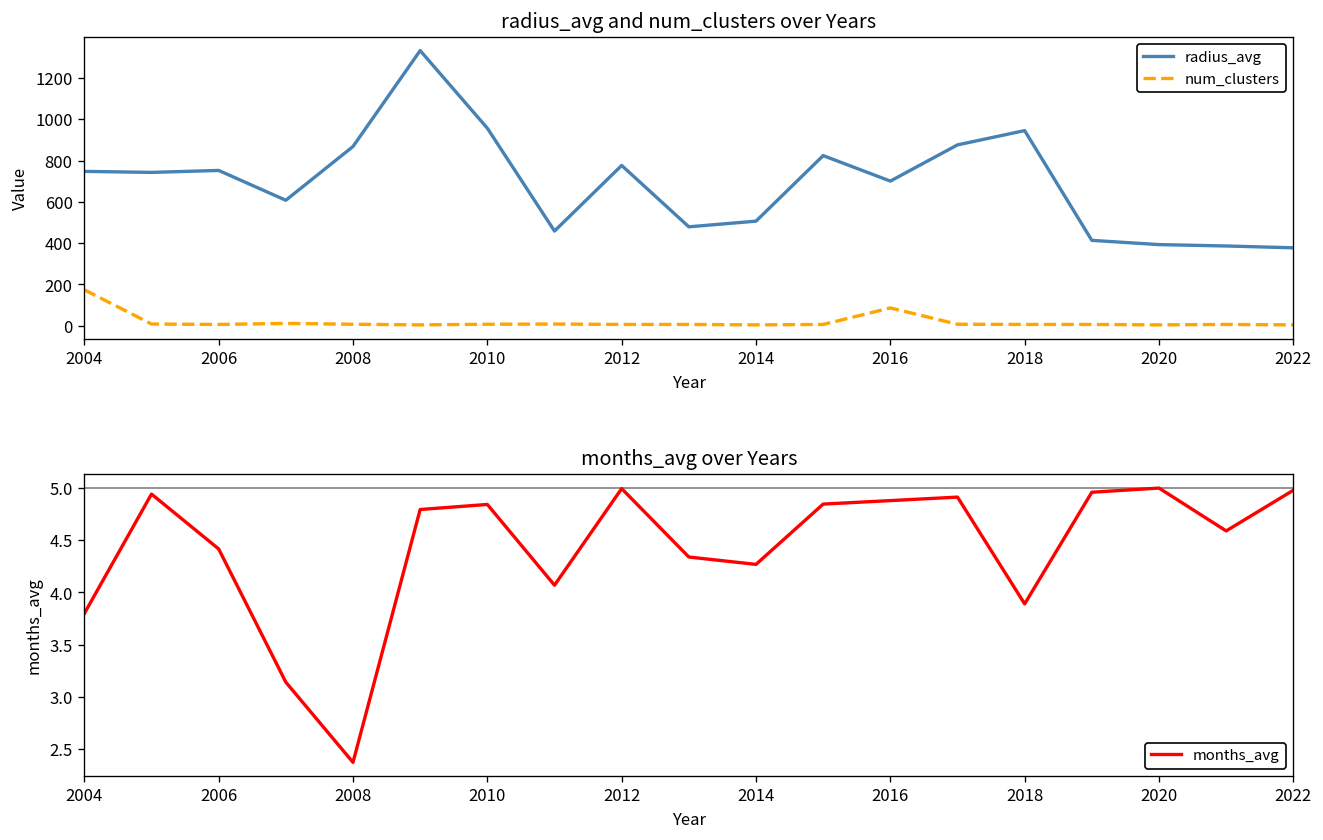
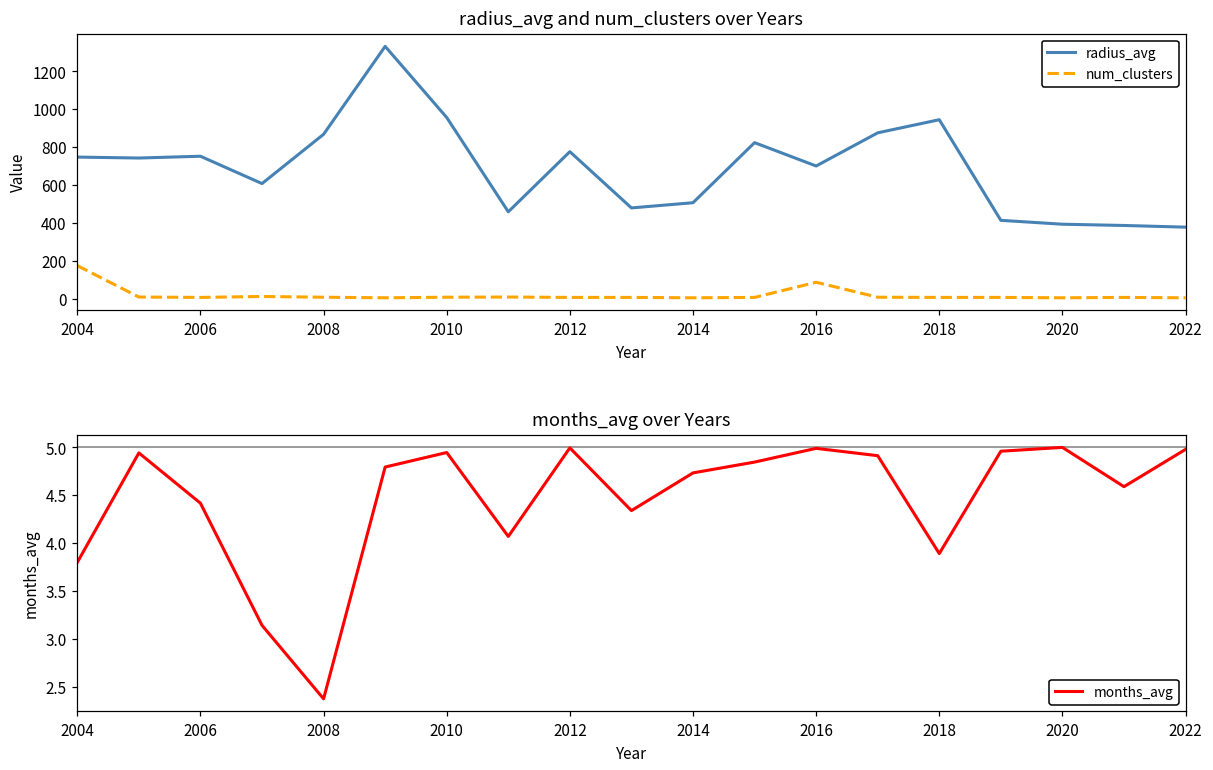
months_avg over Years, 2010: 4.8 -> 4.9
months_avg over Years, 2014: 4.3 -> 4.7
months_avg over Years, 2016: 4.9 -> 5.0
